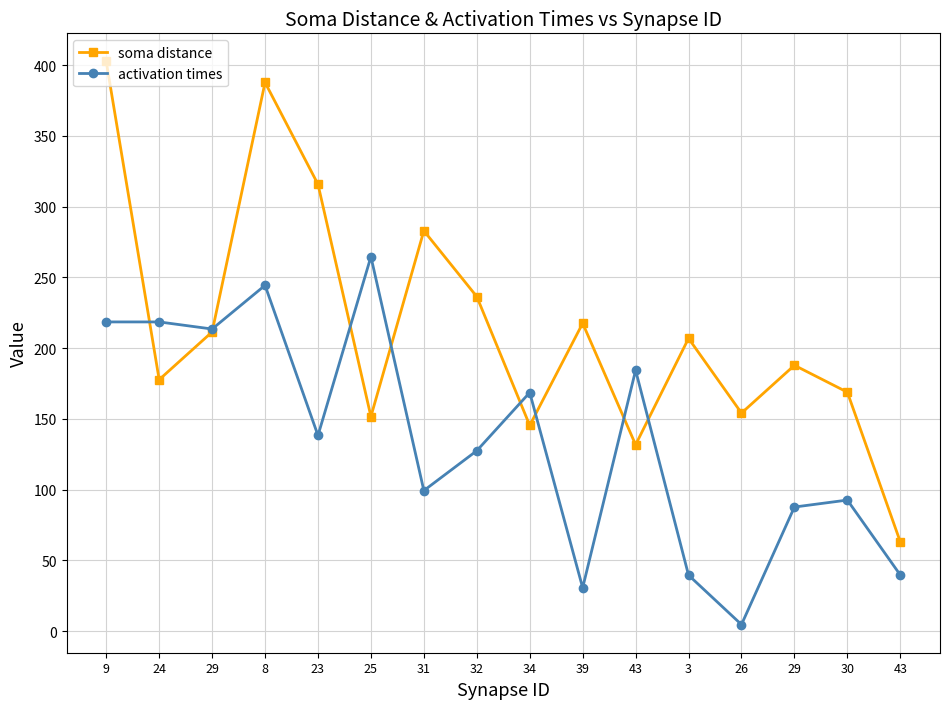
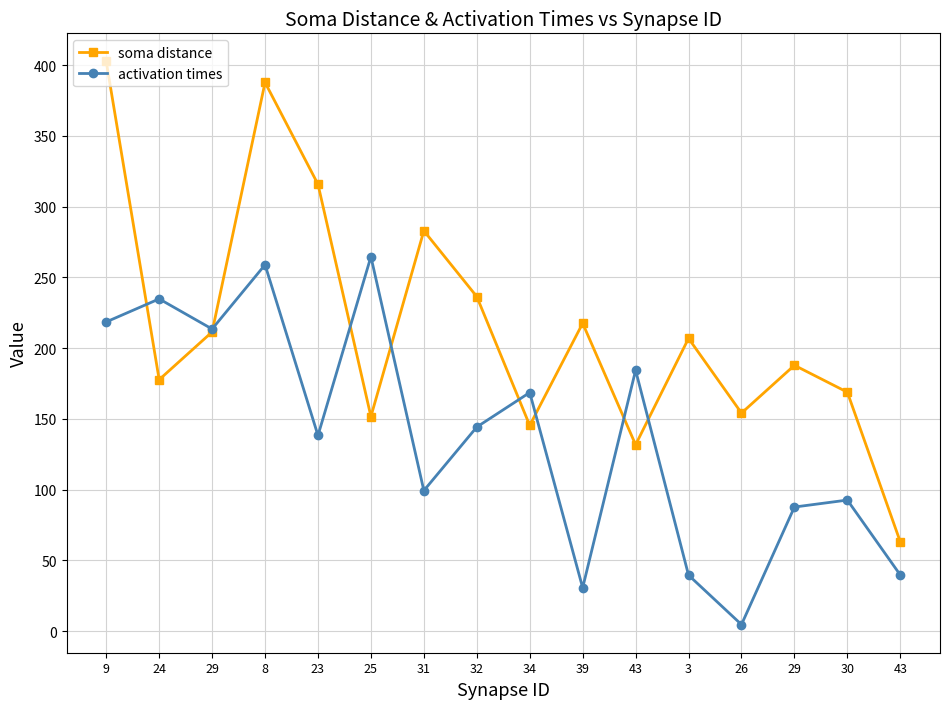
activation times, 24: 219 -> 235
activation times, 8: 244 -> 259
activation times, 32: 128 -> 144
